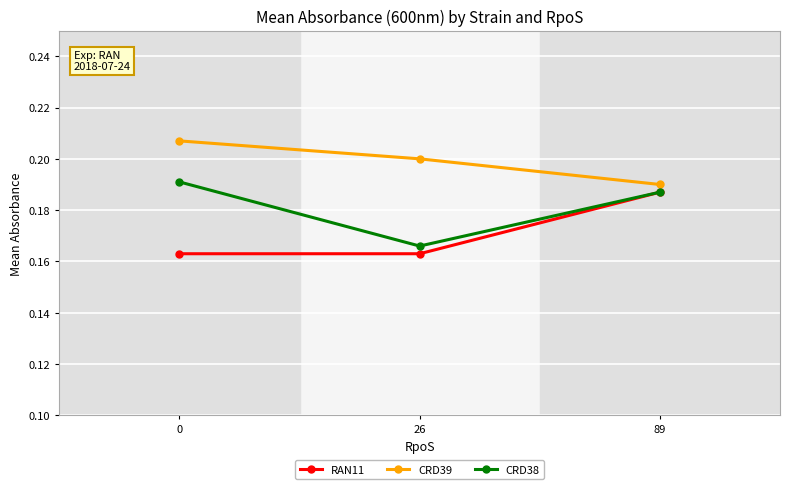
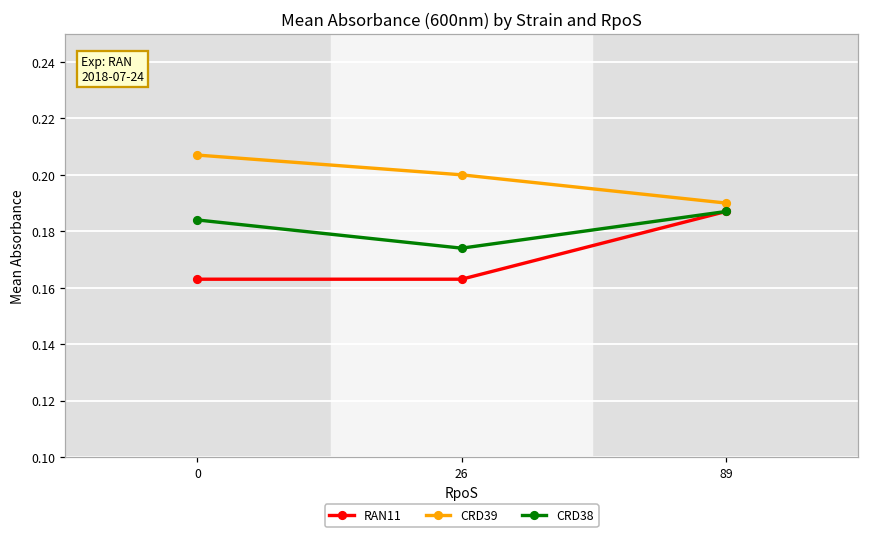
CRD38, 0: 0.191 -> 0.184
CRD38, 26: 0.166 -> 0.174
